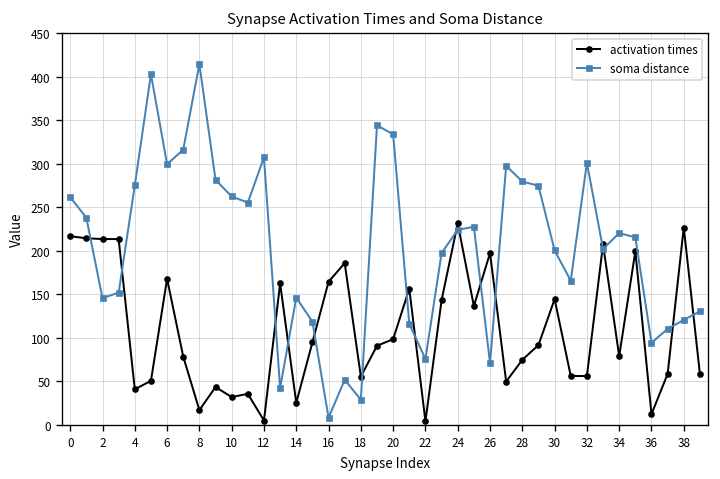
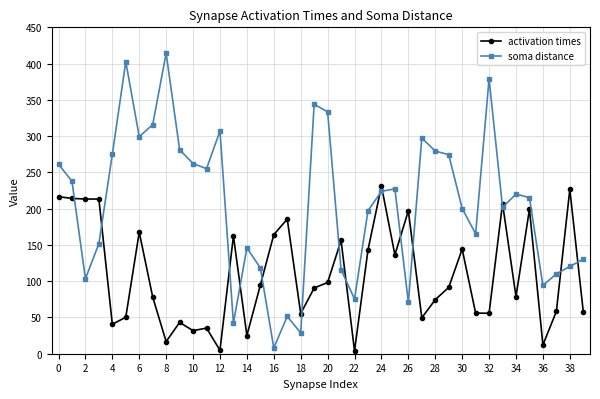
soma distance, 2: 150 -> 100
soma distance, 32: 300 -> 380
